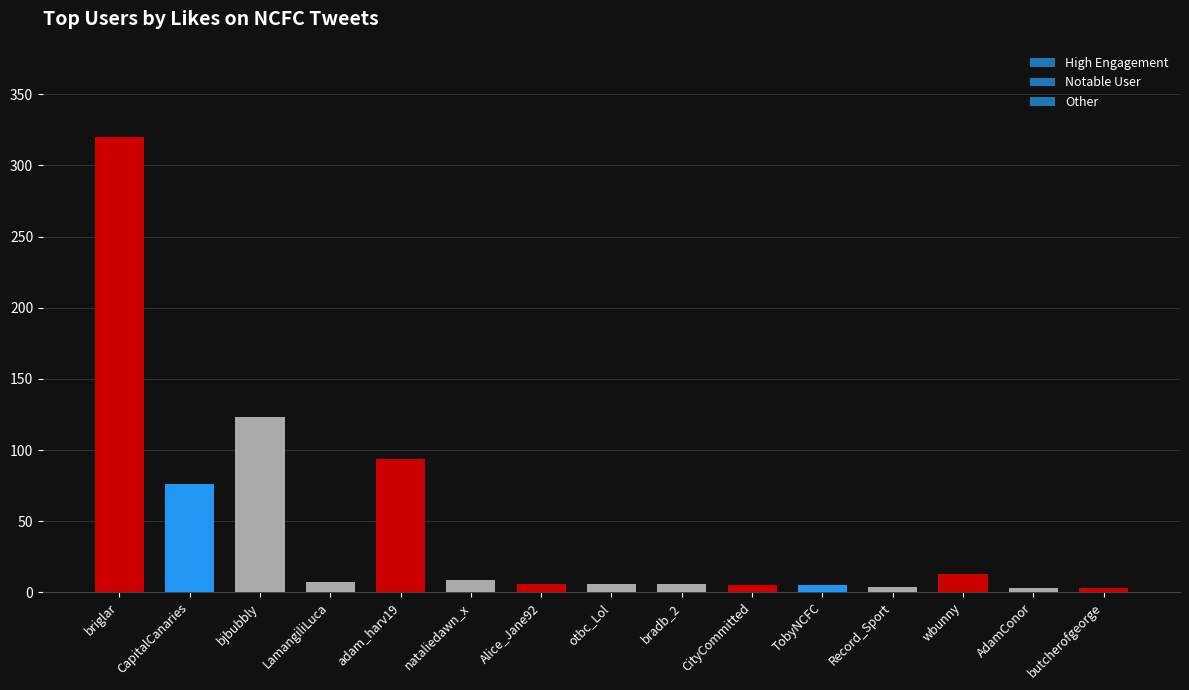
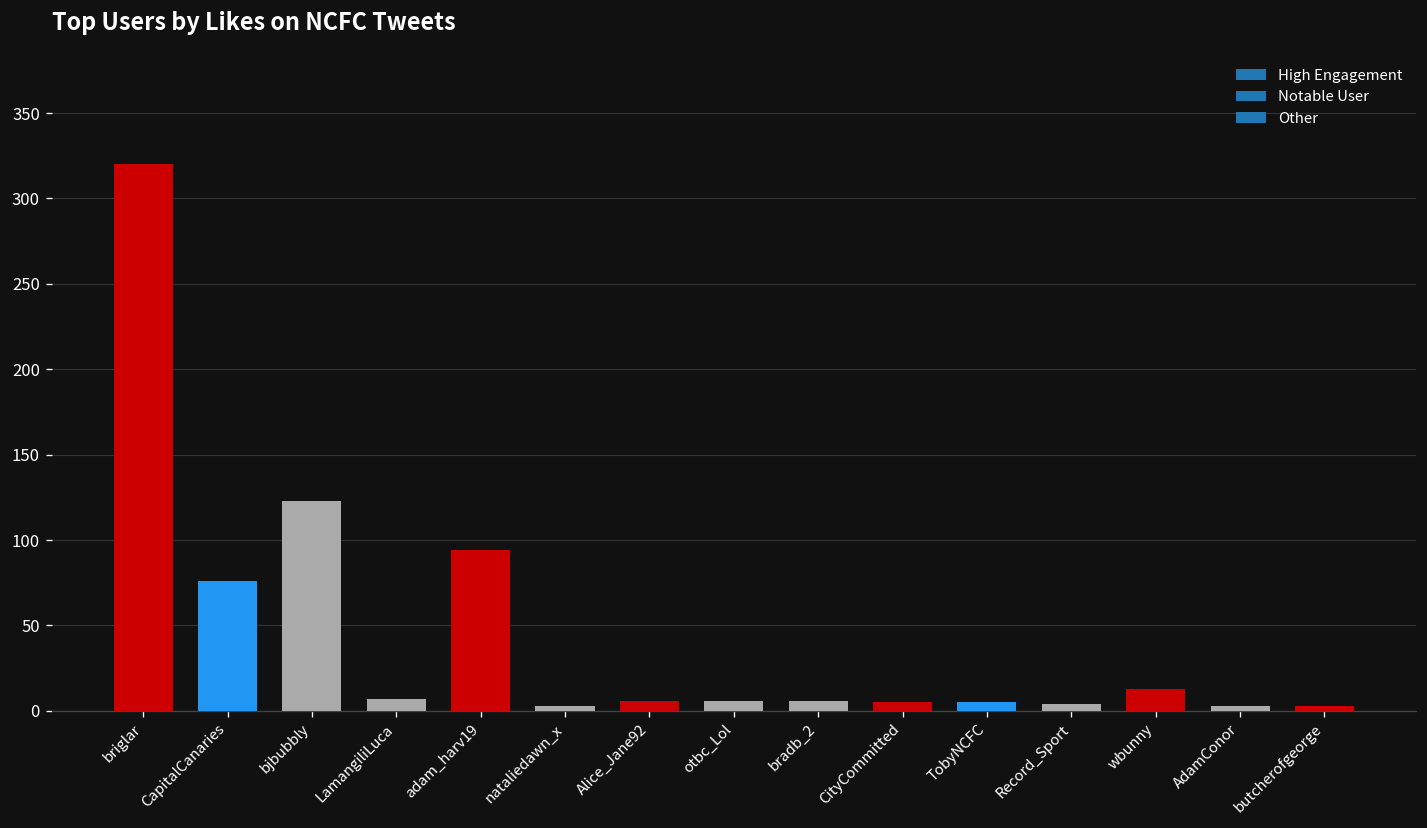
nataliedawn_x: 9 -> 3
